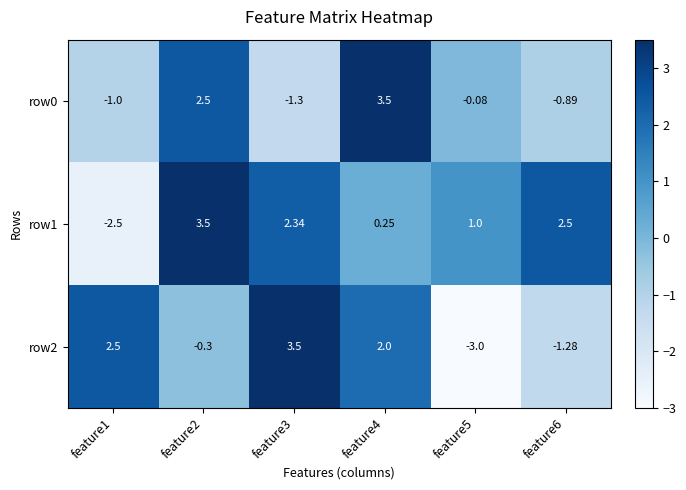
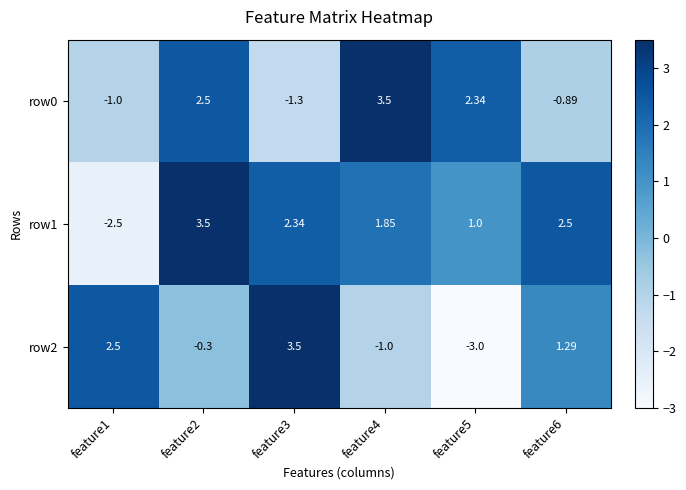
row0, feature5: -0.08 -> 2.34
row1, feature4: 0.25 -> 1.85
row2, feature4: 2.0 -> -1.0
row2, feature6: -1.28 -> 1.29
